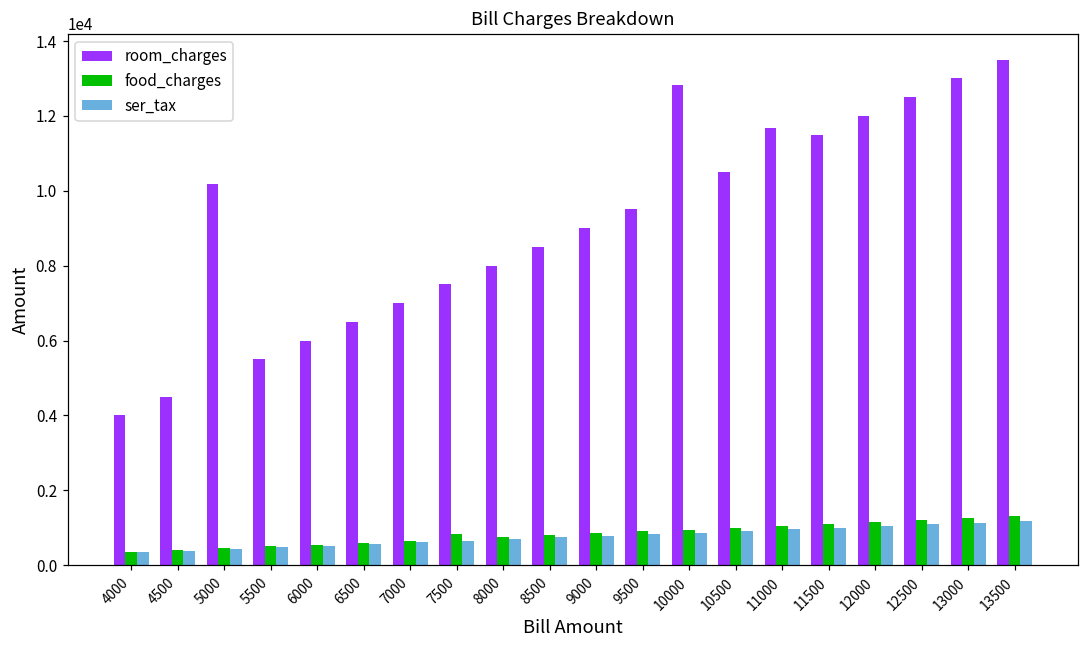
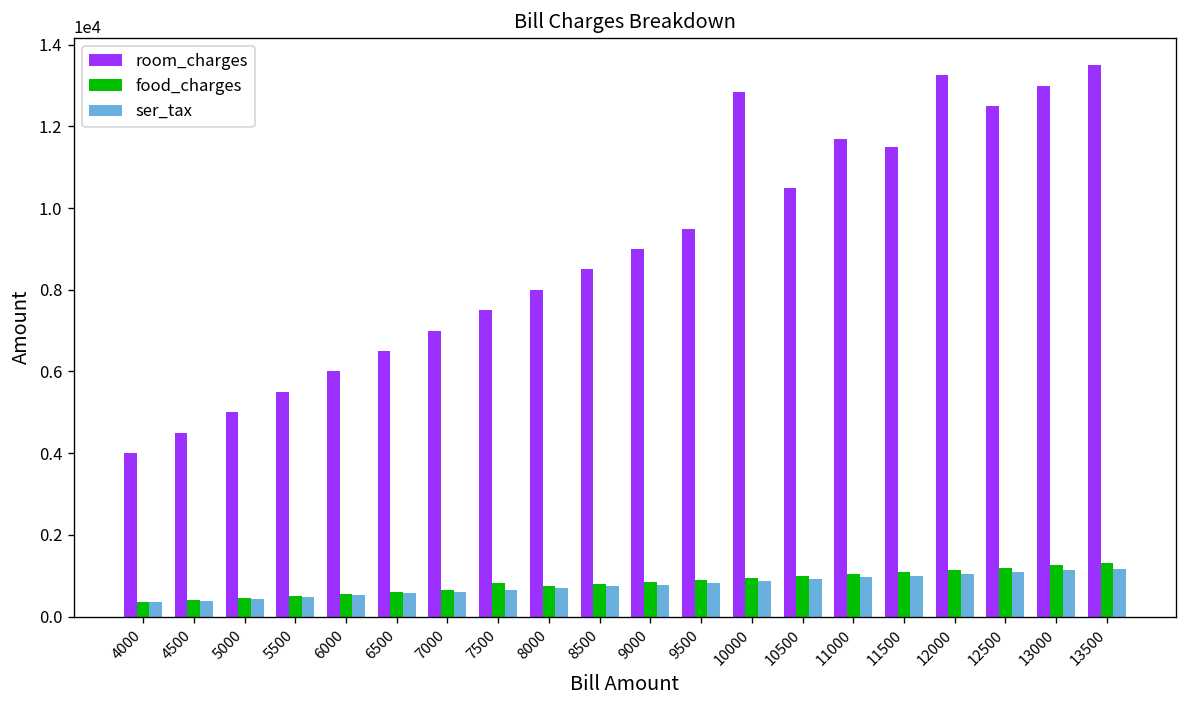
room_charges, 5000: 10200 -> 5000
room_charges, 12000: 12000 -> 13300
